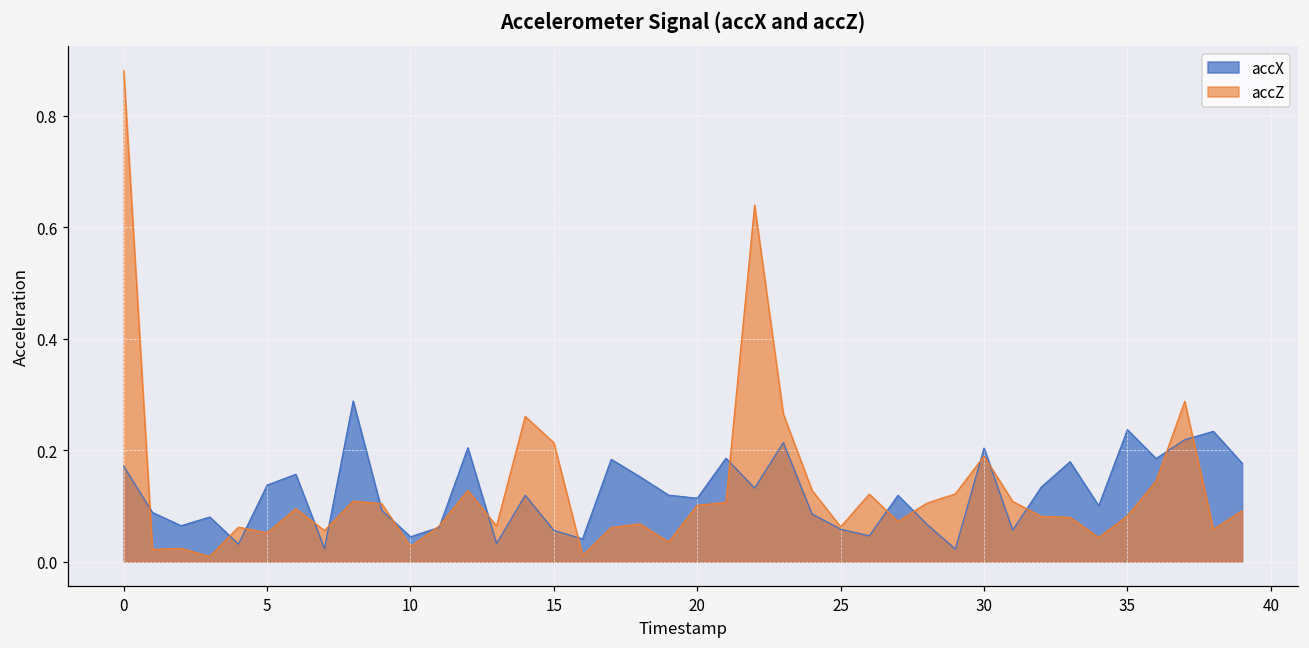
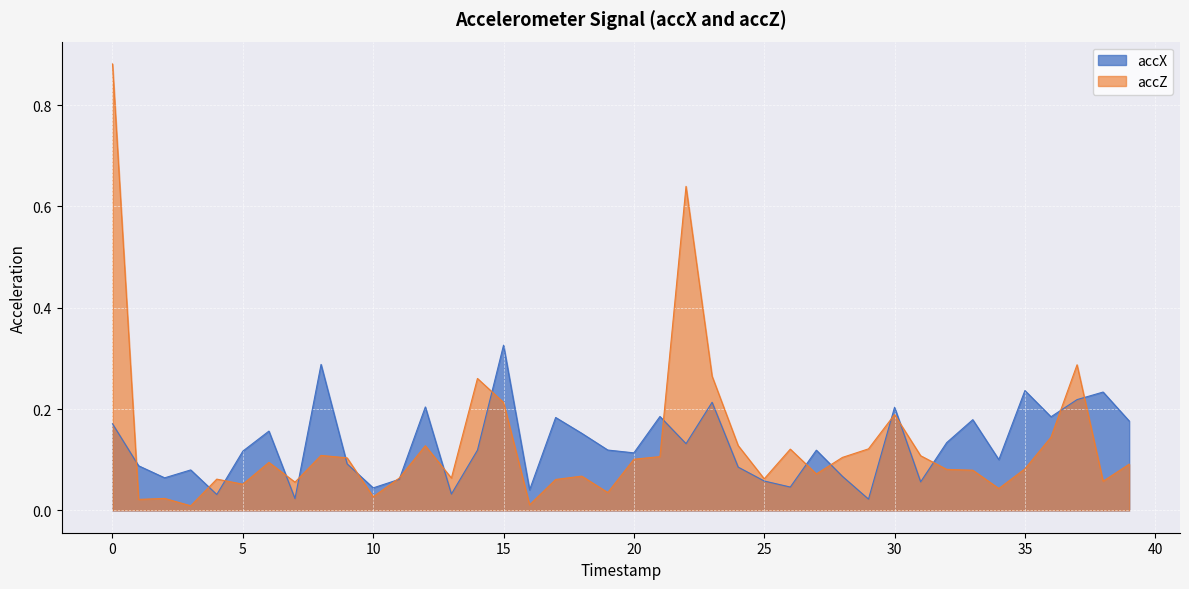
accX, 5: 0.14 -> 0.12
accX, 15: 0.06 -> 0.33
